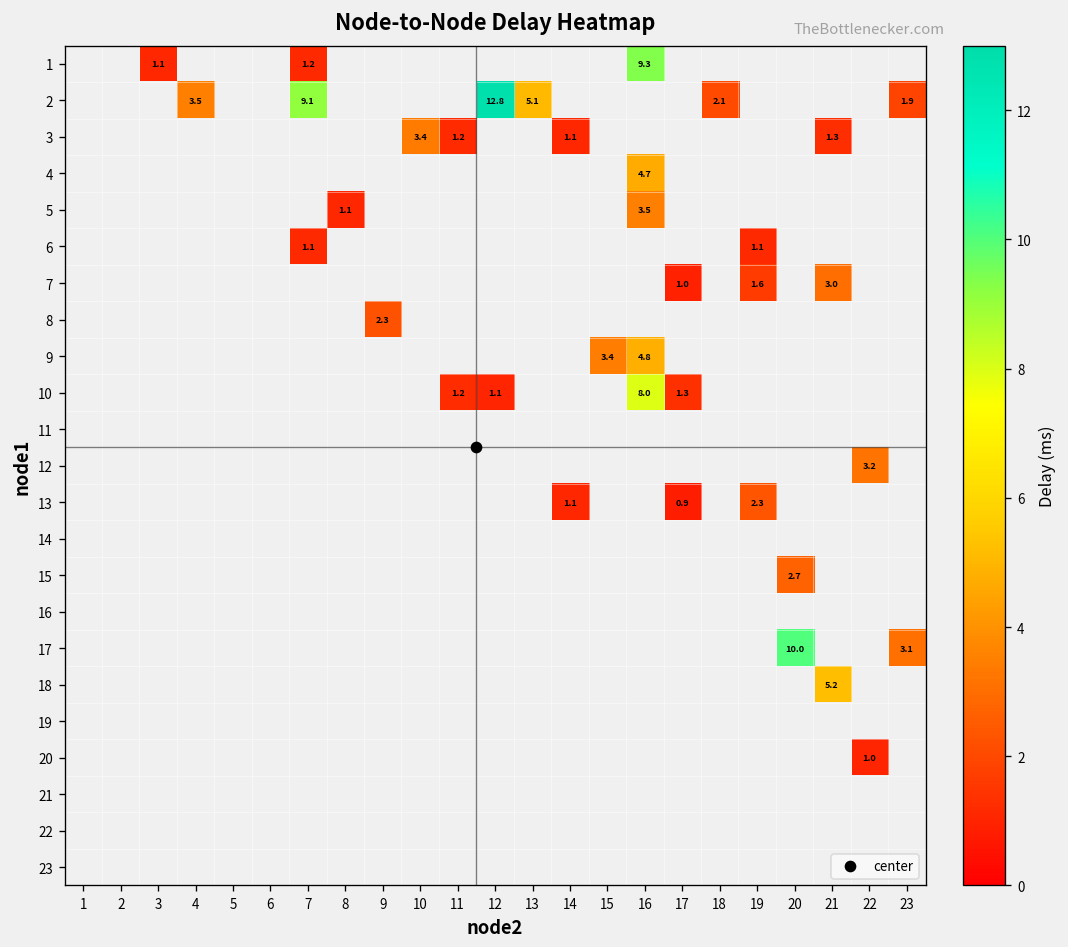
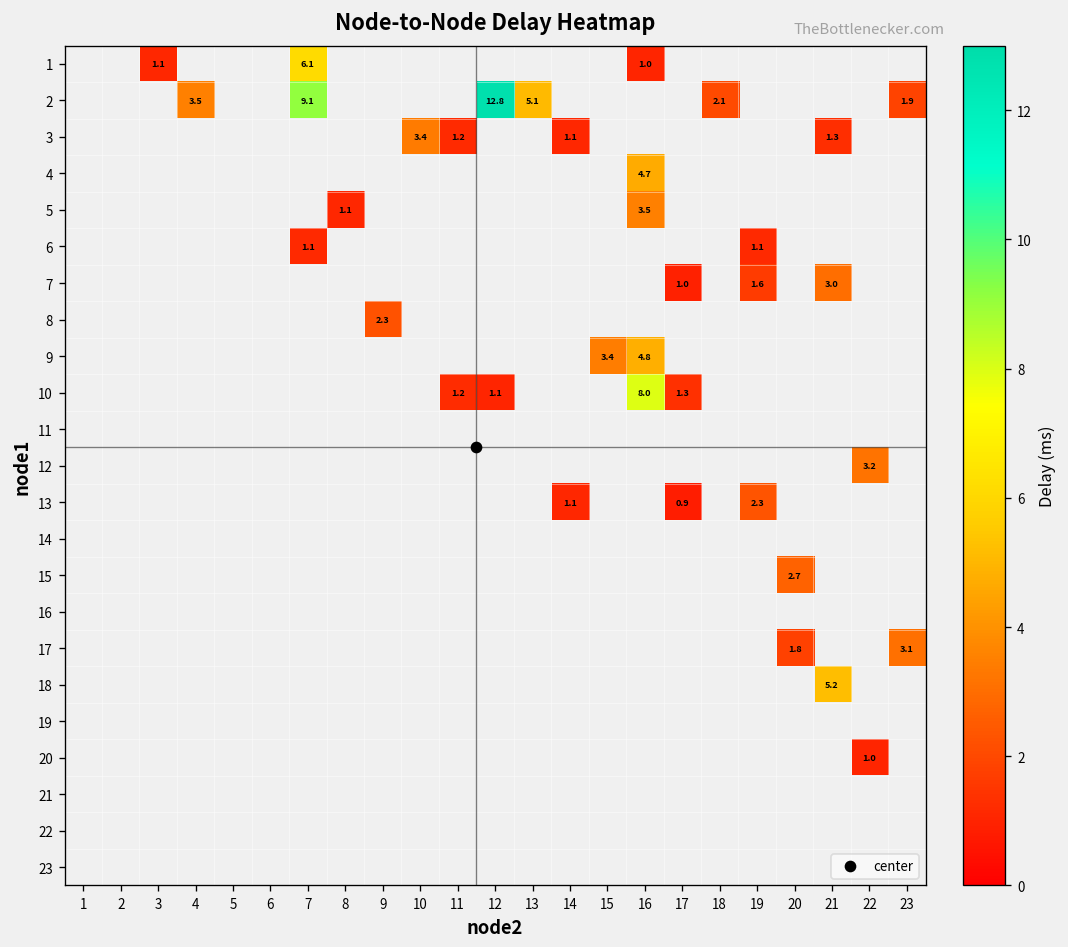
1, 7: 1.2 -> 6.1
1, 16: 9.3 -> 1.0
17, 20: 10.0 -> 1.8
